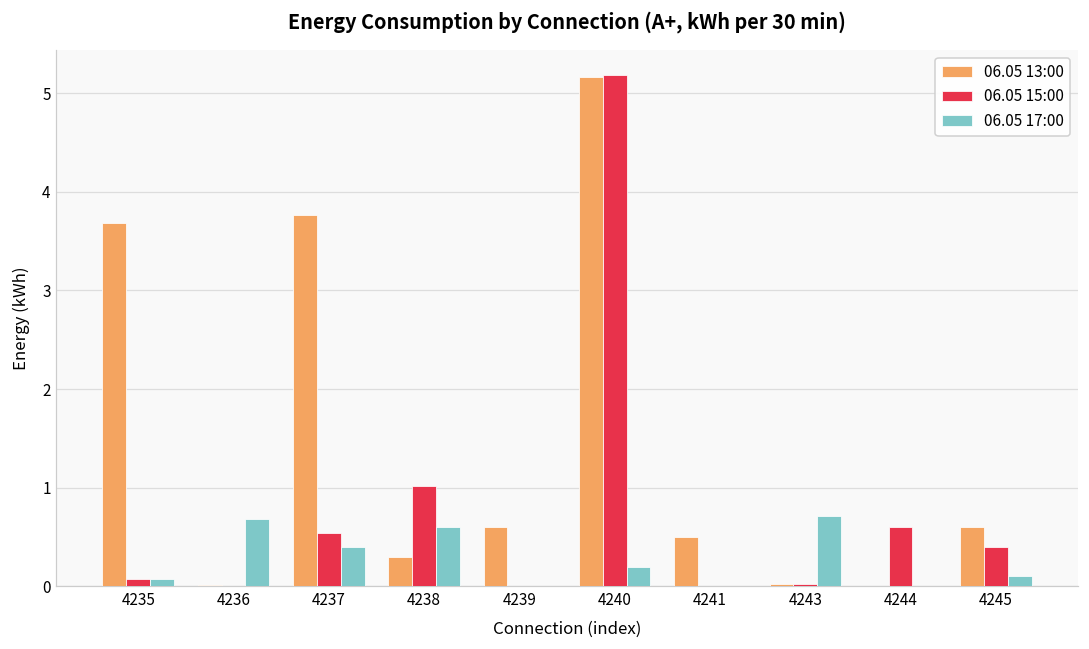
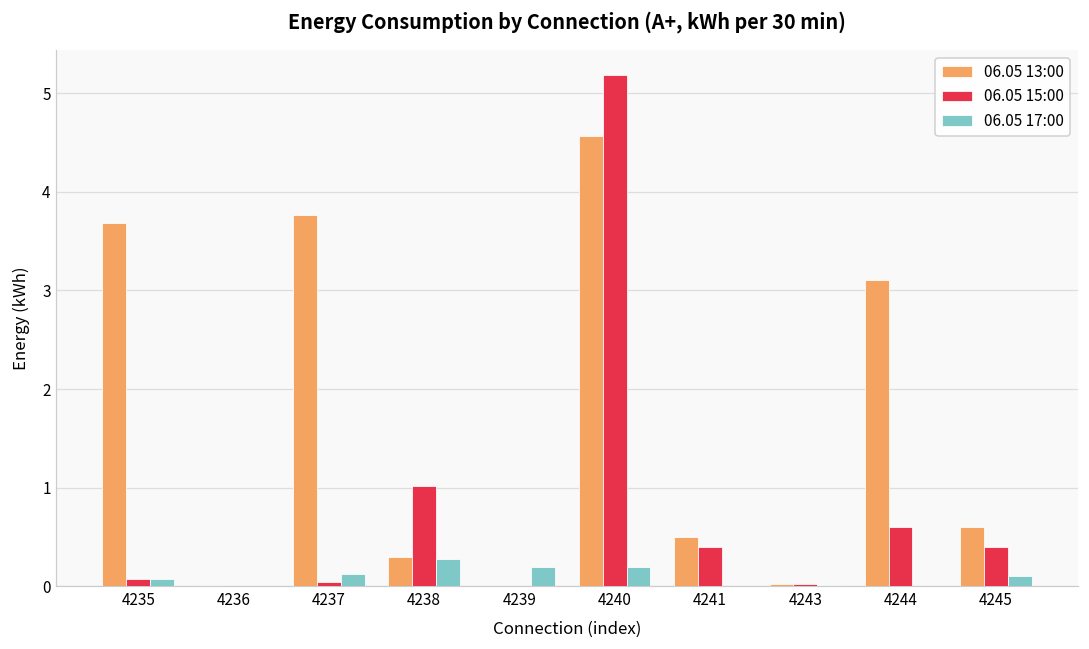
06.05 17:00, 4236: 0.7 -> 0.0
06.05 15:00, 4237: 0.5 -> 0.0
06.05 17:00, 4237: 0.4 -> 0.1
06.05 17:00, 4238: 0.6 -> 0.3
06.05 13:00, 4239: 0.6 -> 0.0
06.05 17:00, 4239: 0.0 -> 0.2
06.05 13:00, 4240: 5.2 -> 4.6
06.05 15:00, 4241: 0.0 -> 0.4
06.05 17:00, 4243: 0.7 -> 0.0
06.05 13:00, 4244: 0.0 -> 3.1
